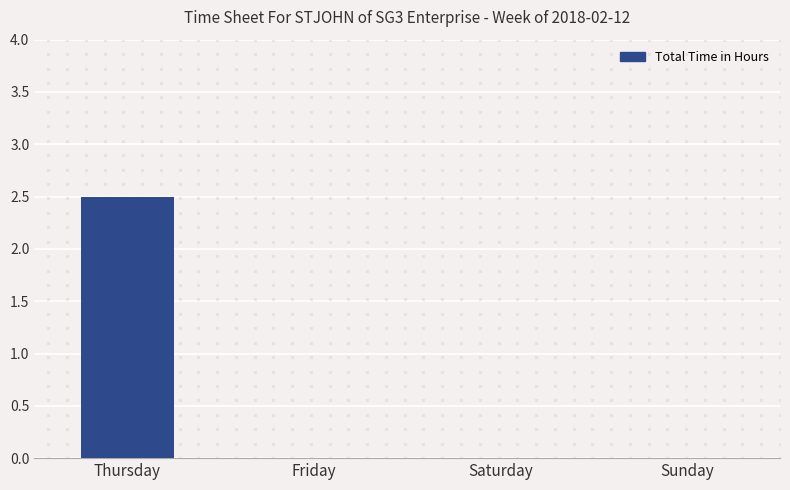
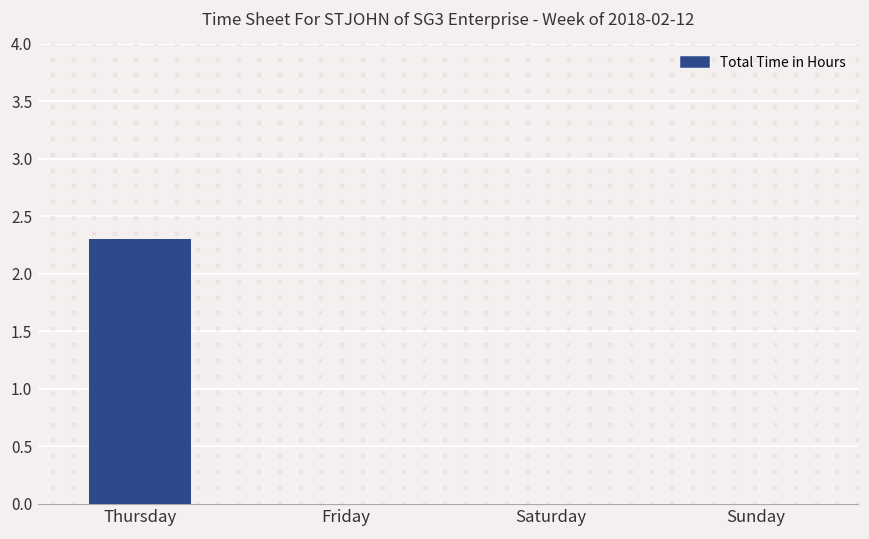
Total Time in Hours, Thursday: 2.5 -> 2.3
